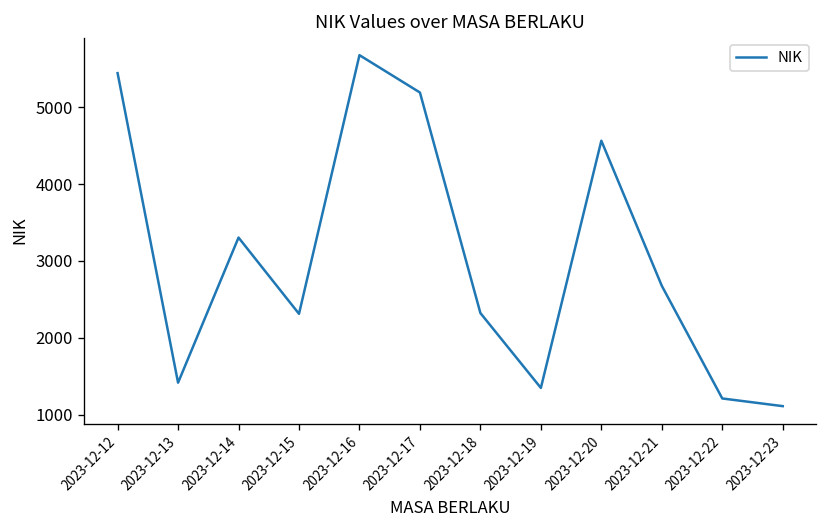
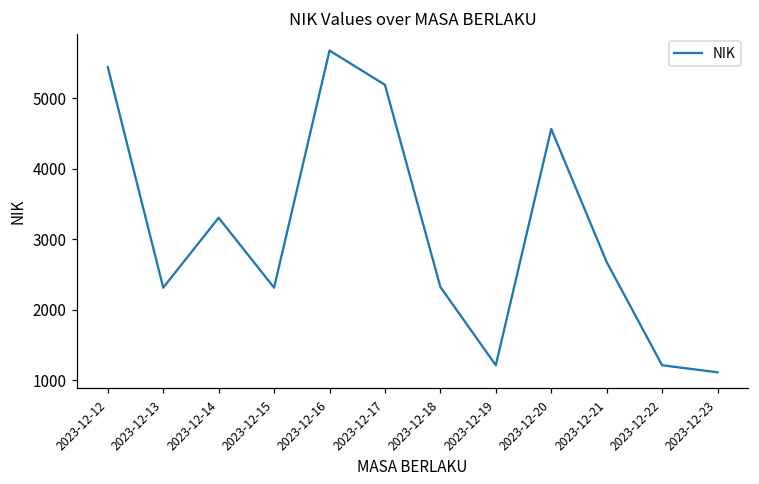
2023-12-13: 1400 -> 2300
2023-12-19: 1300 -> 1200
